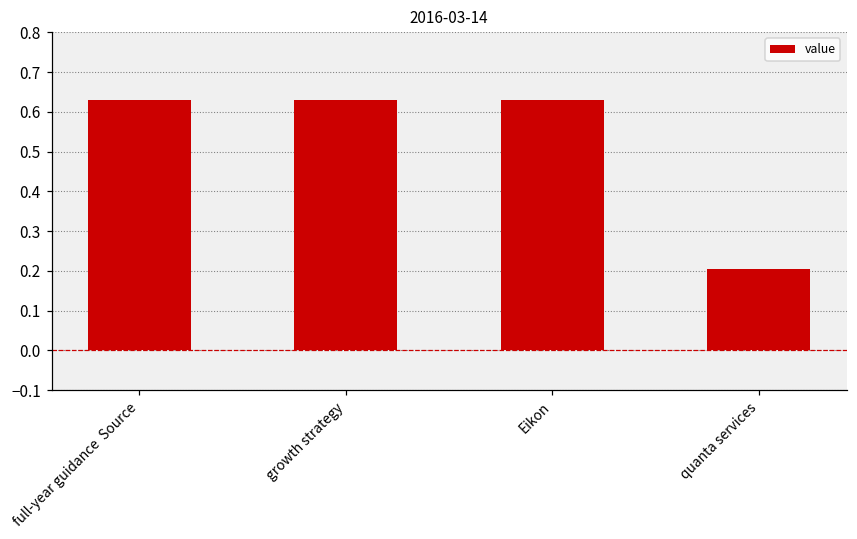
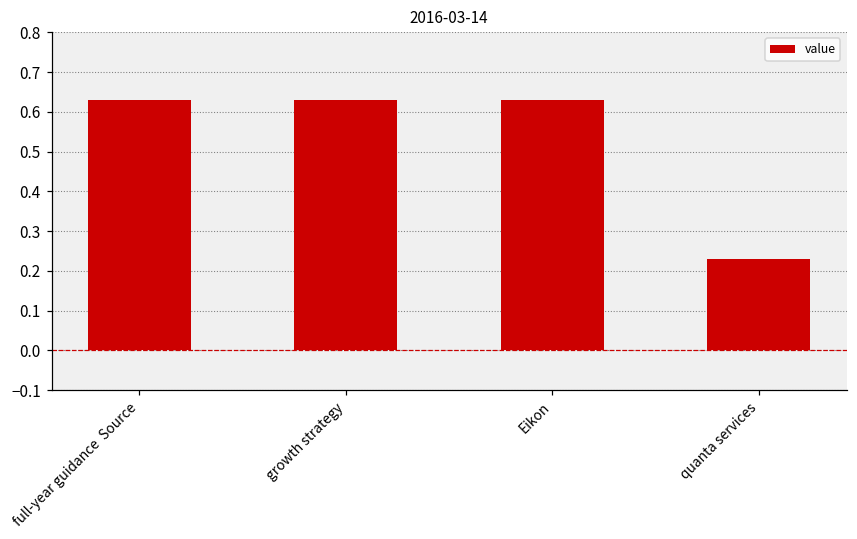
quanta services: 0.20 -> 0.23
